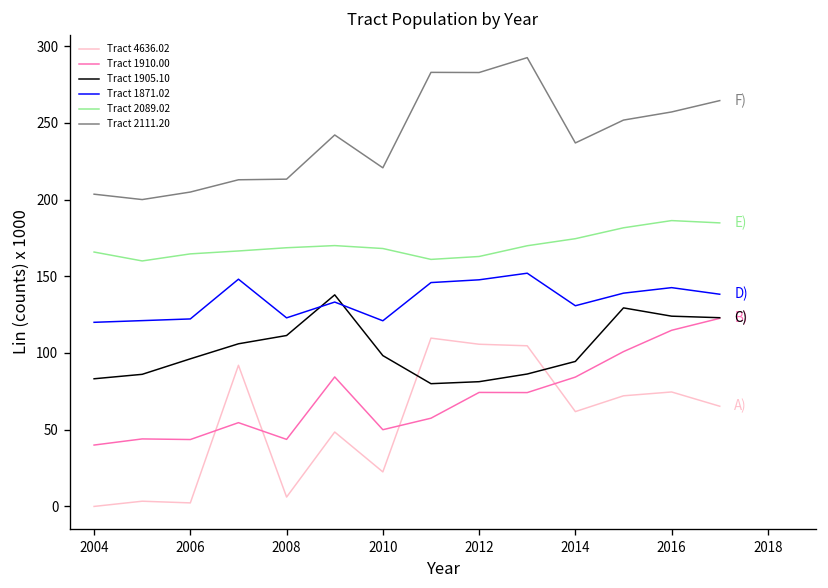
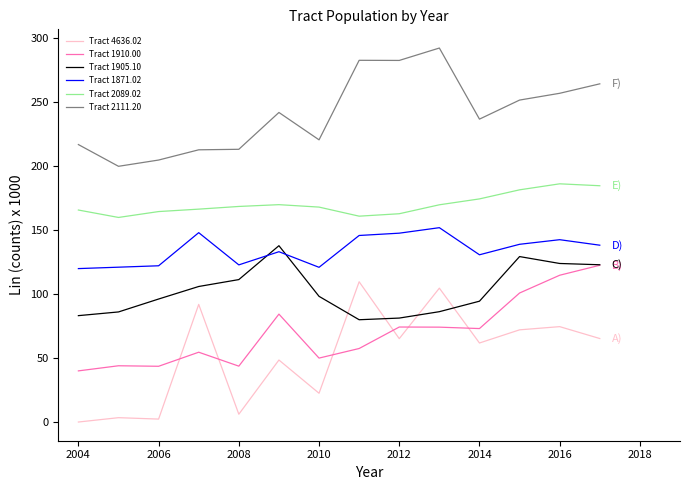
Tract 2111.20, 2004: 204 -> 217
Tract 4636.02, 2012: 106 -> 65
Tract 1910.00, 2014: 84 -> 73
